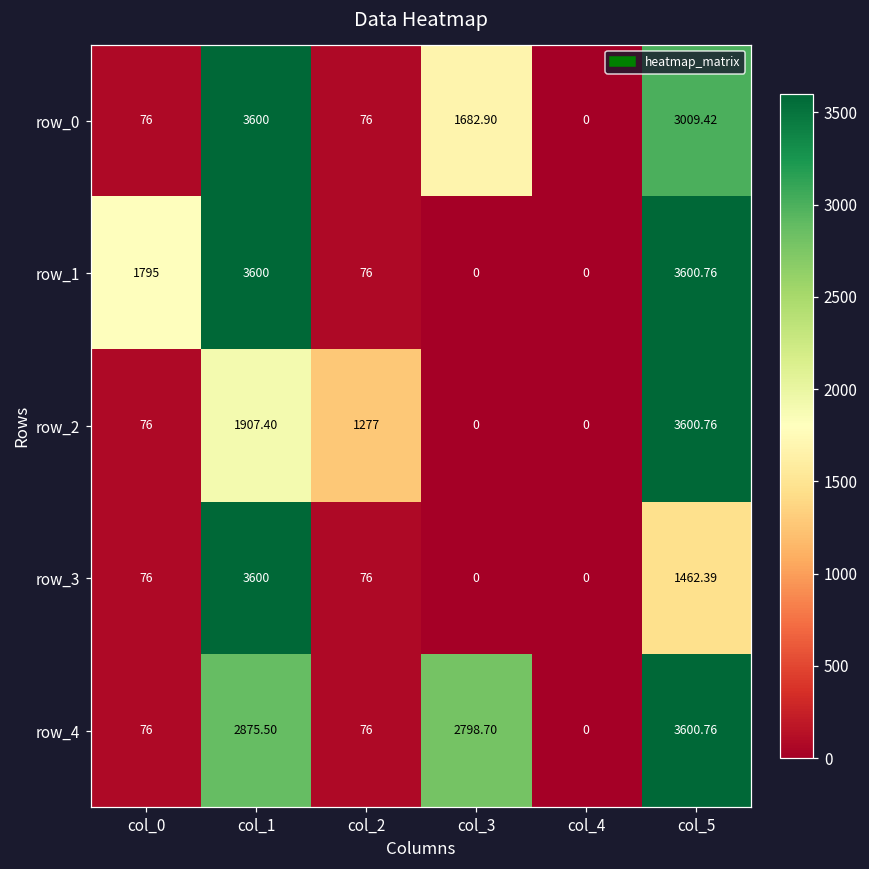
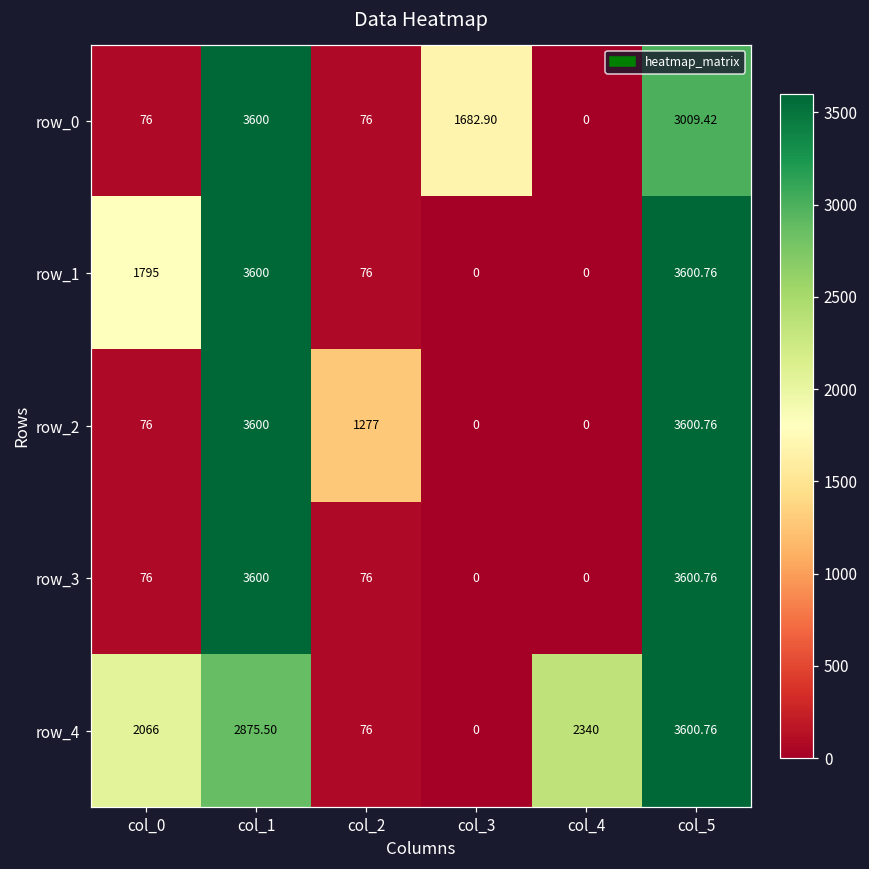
row_2, col_1: 1907.40 -> 3600
row_3, col_5: 1462.39 -> 3600.76
row_4, col_0: 76 -> 2066
row_4, col_3: 2798.70 -> 0
row_4, col_4: 0 -> 2340
